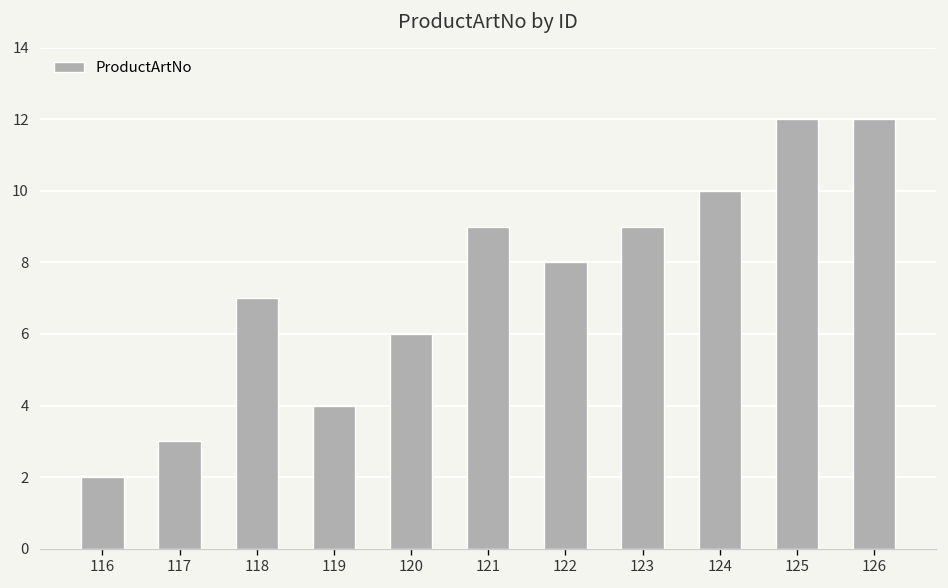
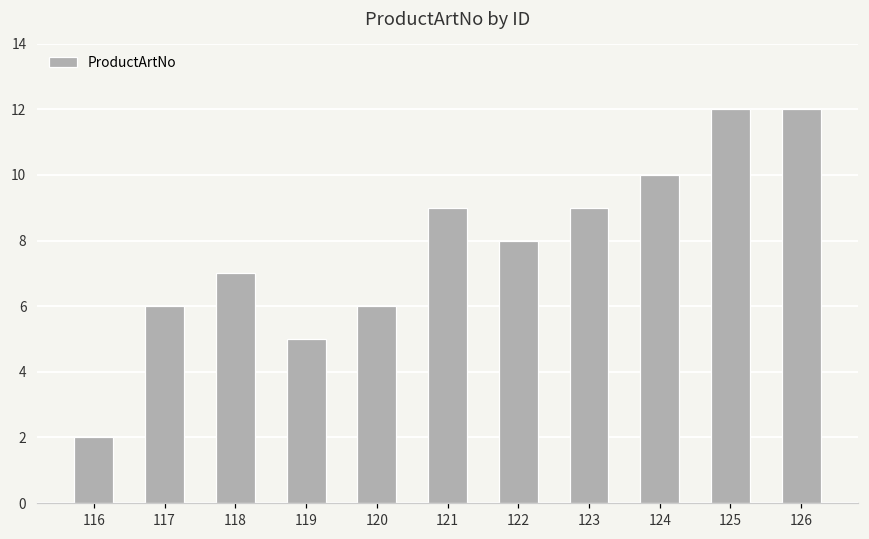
117: 3 -> 6
119: 4 -> 5
